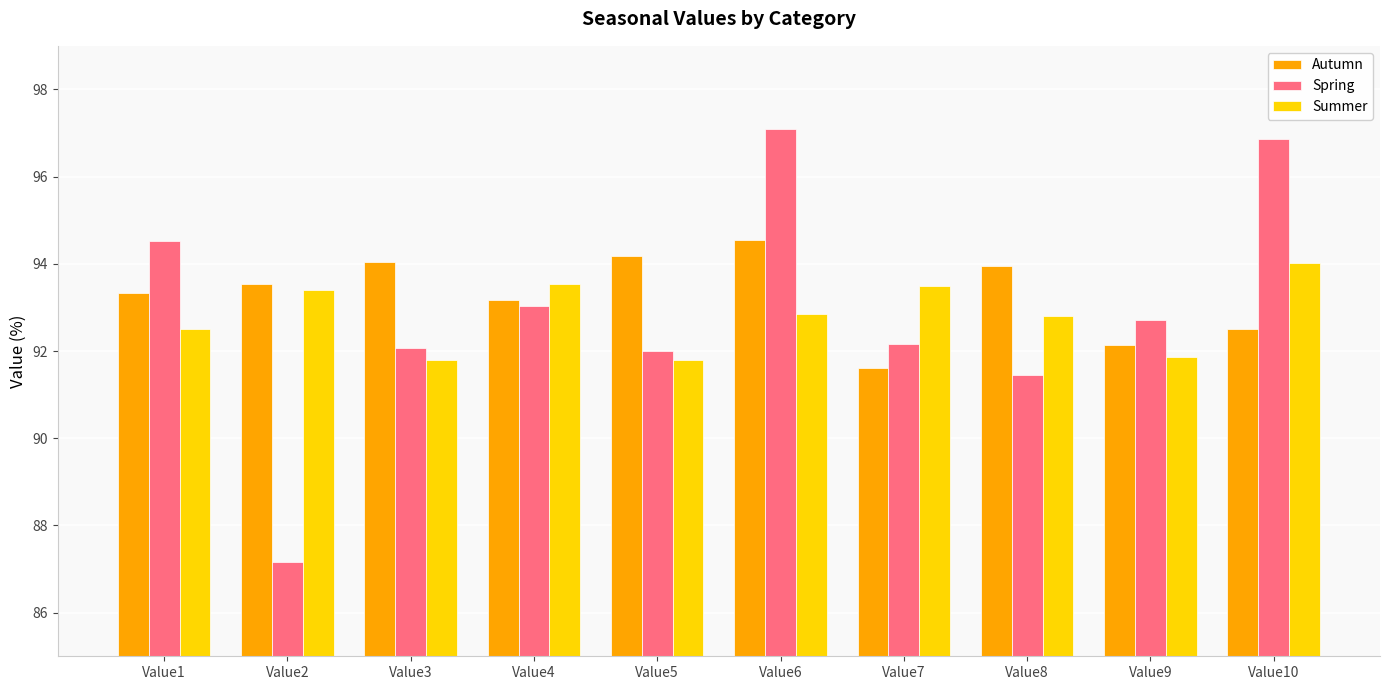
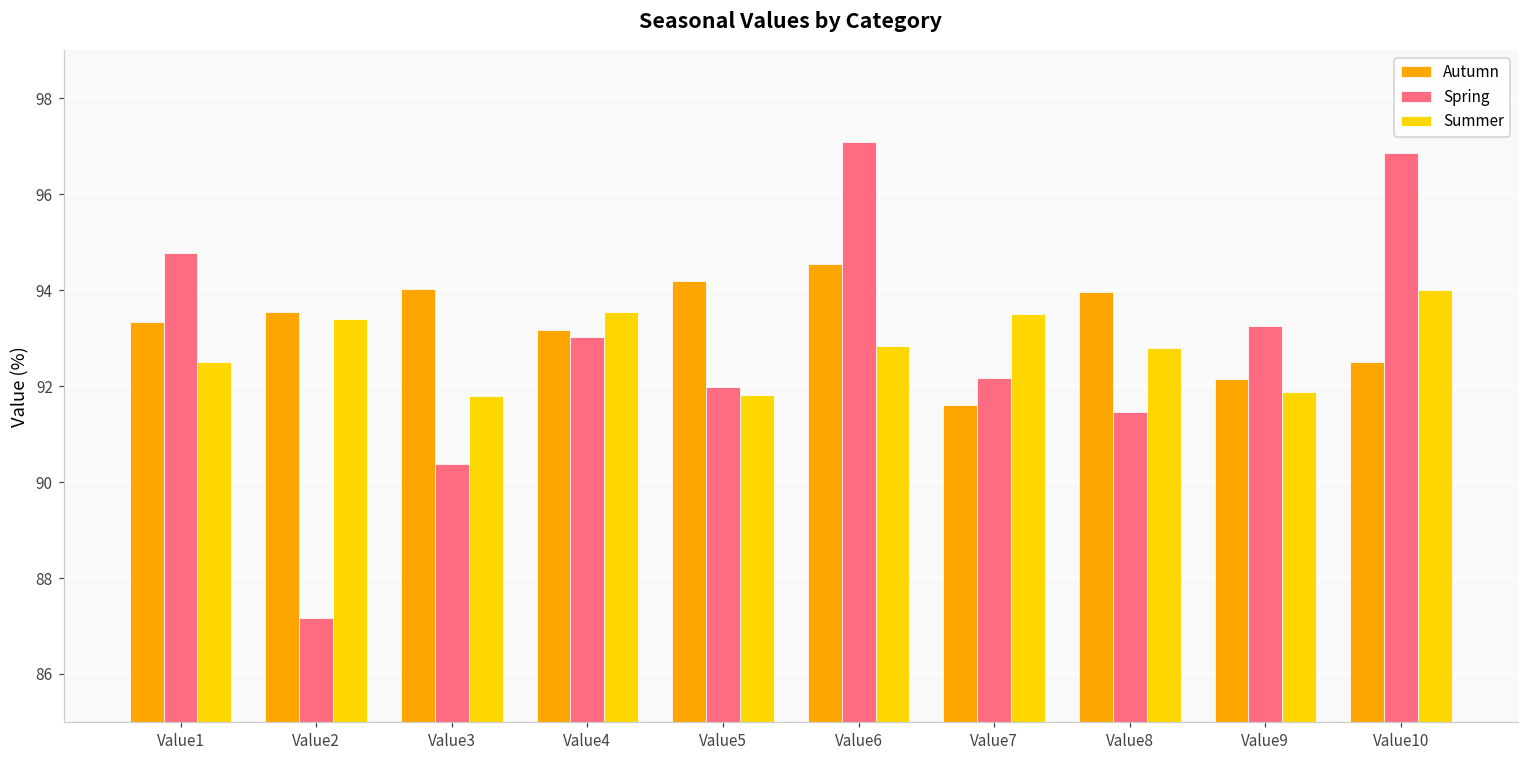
Spring, Value1: 94.5 -> 94.8
Spring, Value3: 92.1 -> 90.4
Spring, Value9: 92.7 -> 93.3
